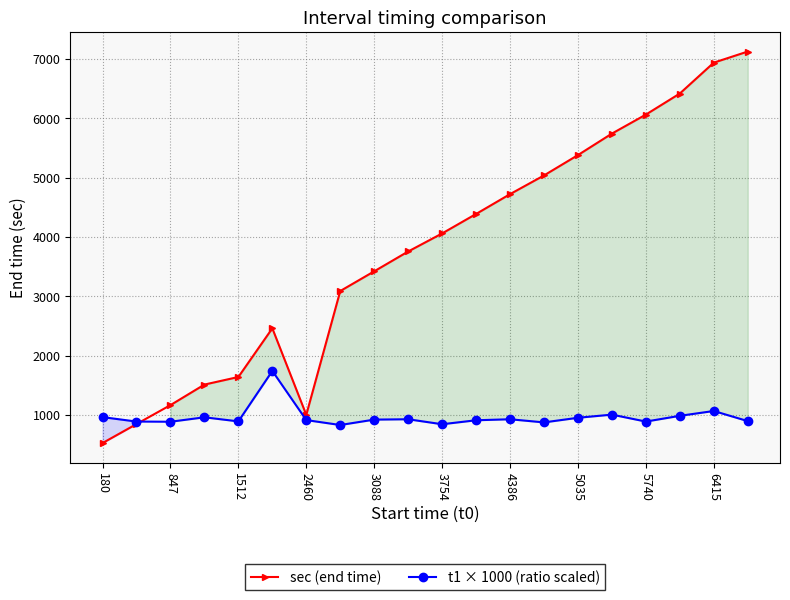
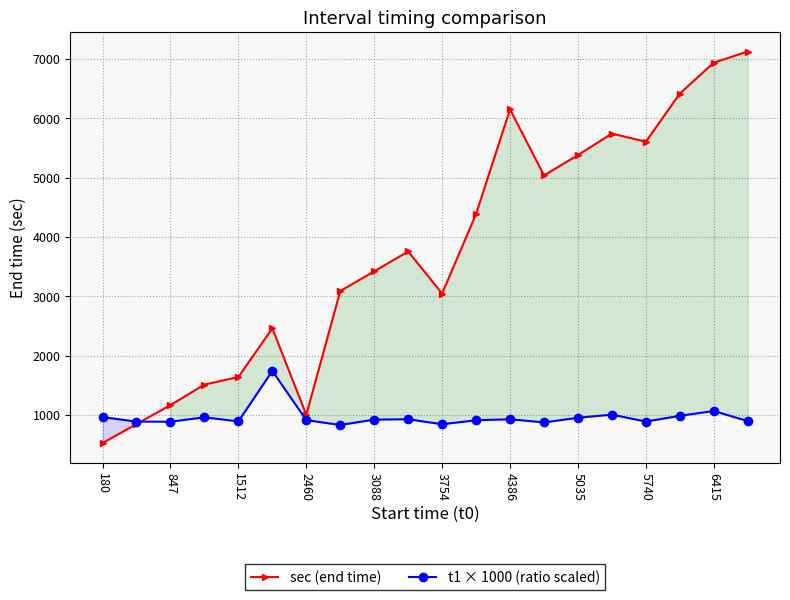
sec (end time), 3754: 4100 -> 3000
sec (end time), 4386: 4700 -> 6100
sec (end time), 5740: 6100 -> 5600
